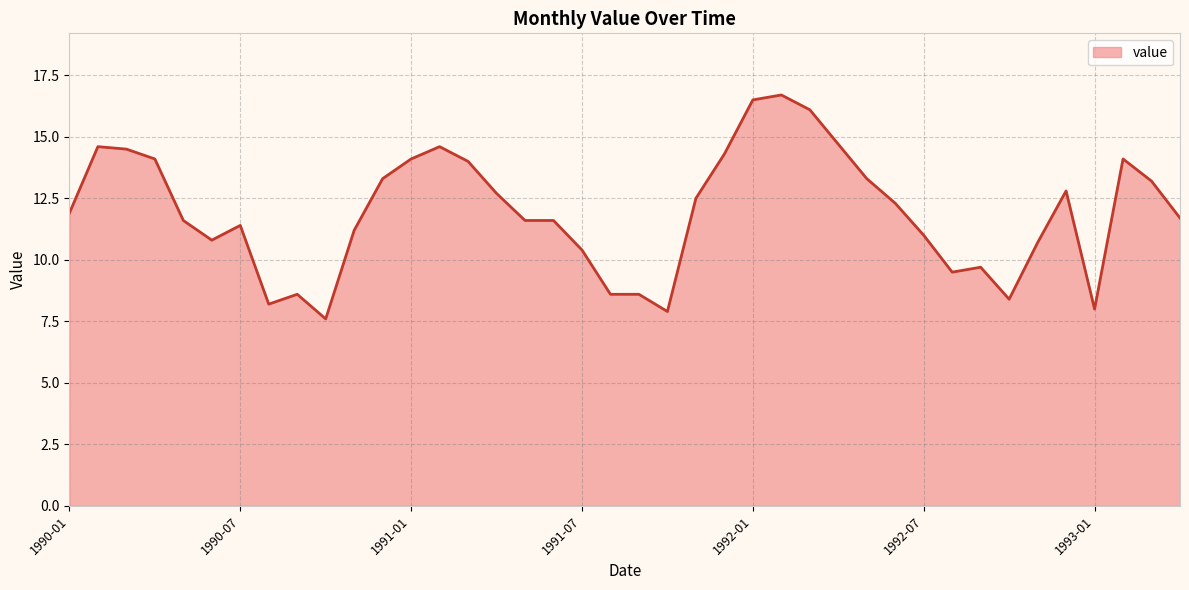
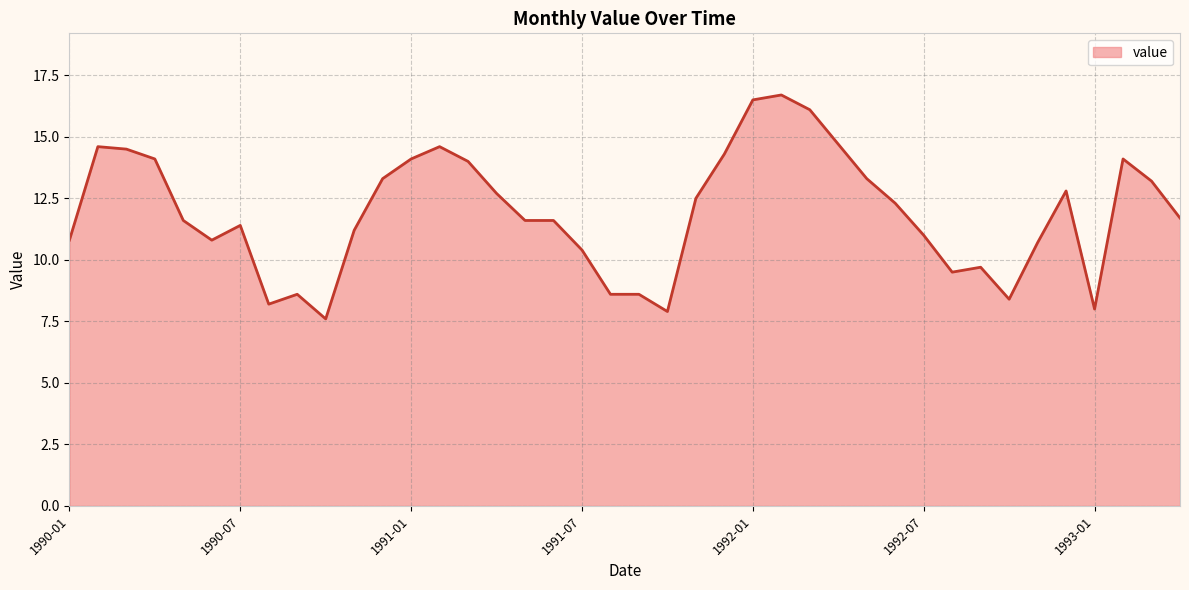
1990-01: 11.9 -> 10.8
